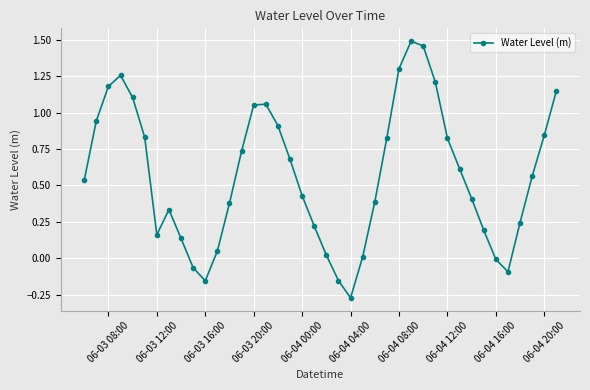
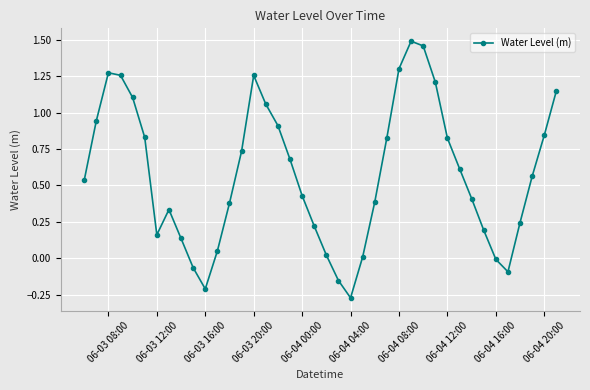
06-03 08:00: 1.18 -> 1.27
06-03 16:00: -0.16 -> -0.21
06-03 20:00: 1.05 -> 1.26
